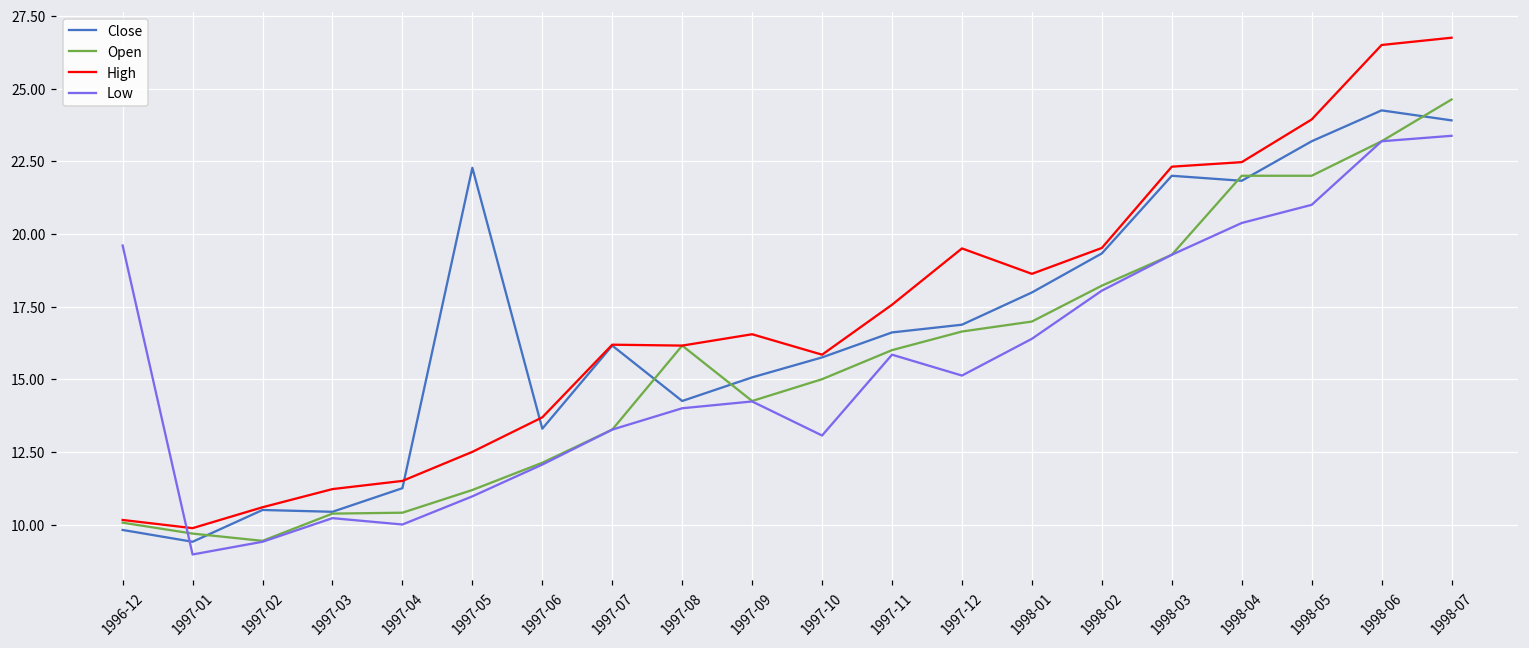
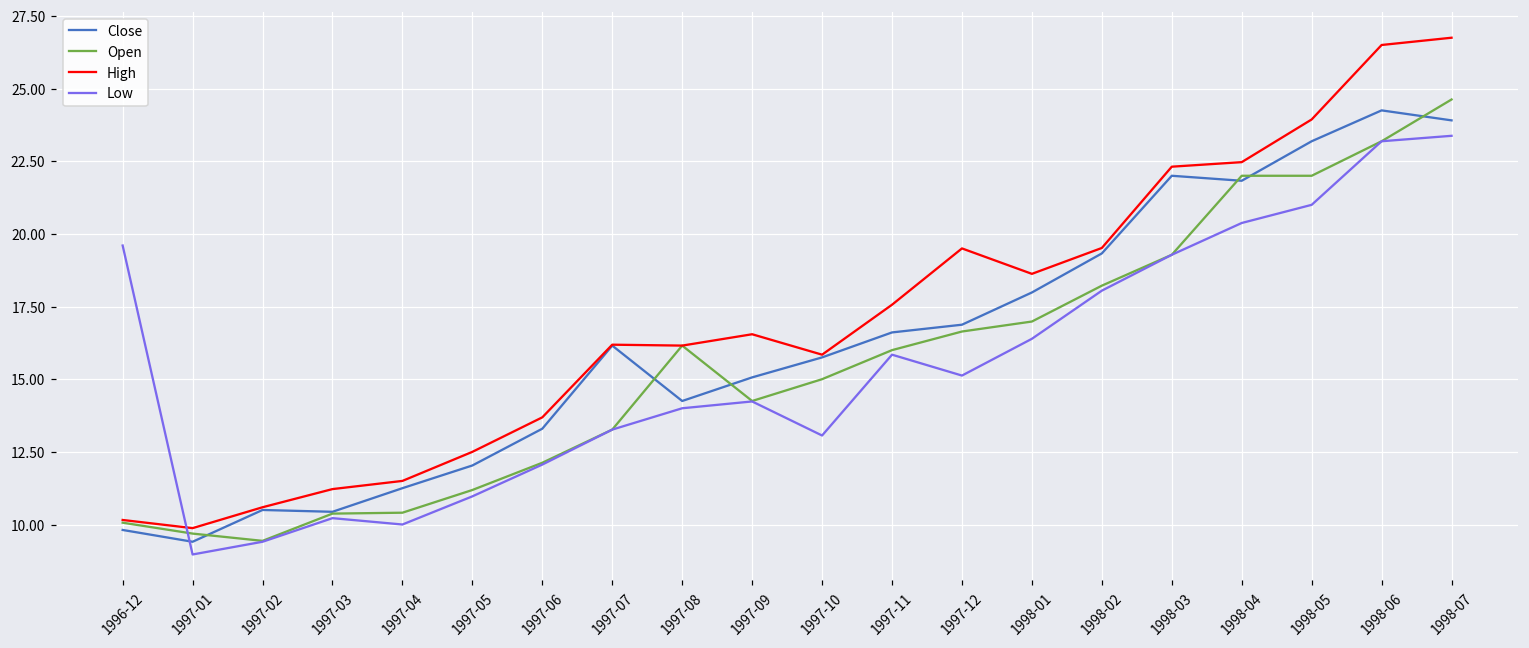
Close, 1997-05: 22.3 -> 12.0
